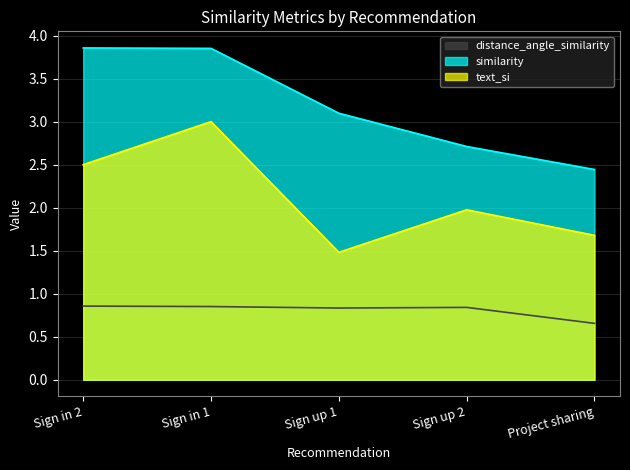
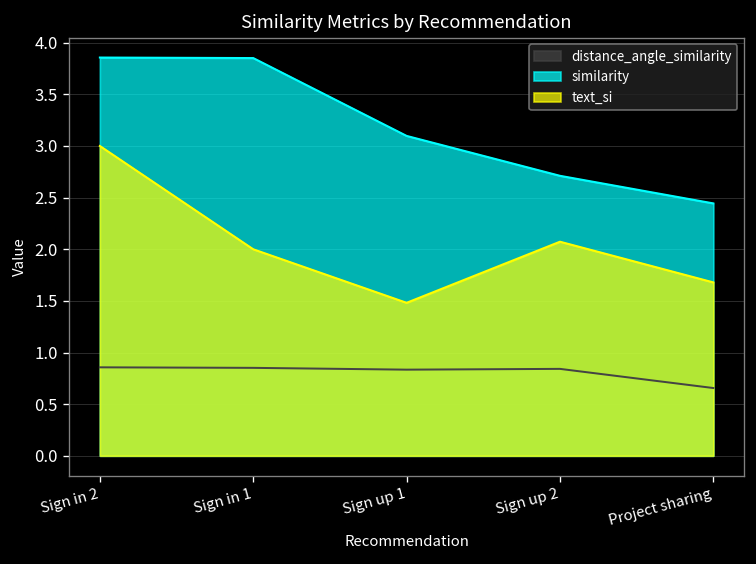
text_si, Sign in 2: 2.5 -> 3.0
text_si, Sign in 1: 3 -> 2
text_si, Sign up 2: 2.0 -> 2.1
